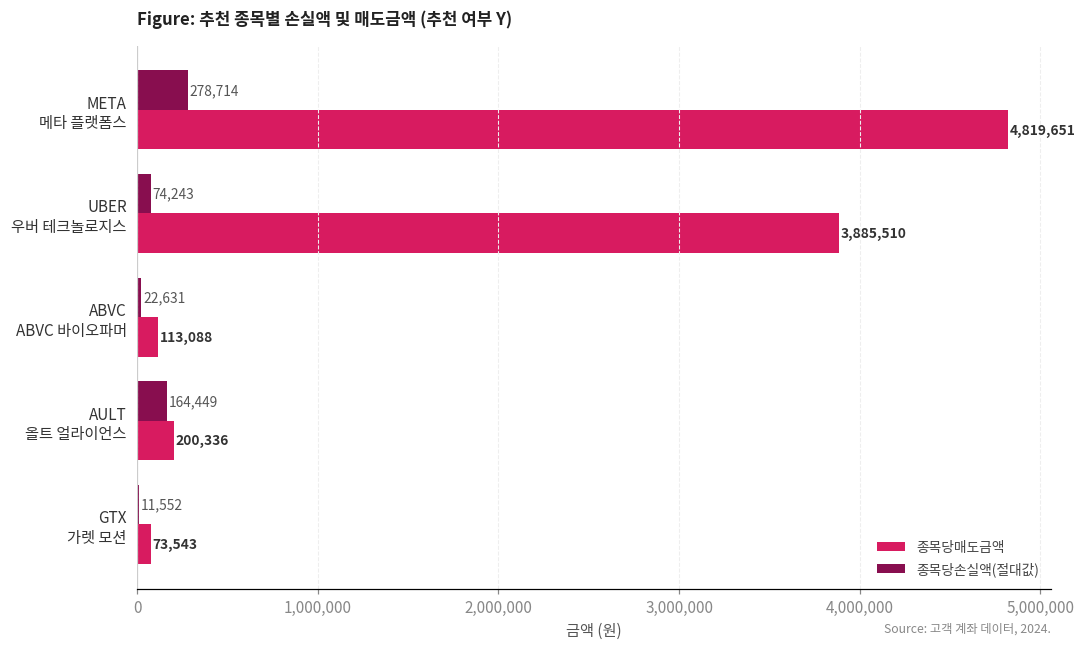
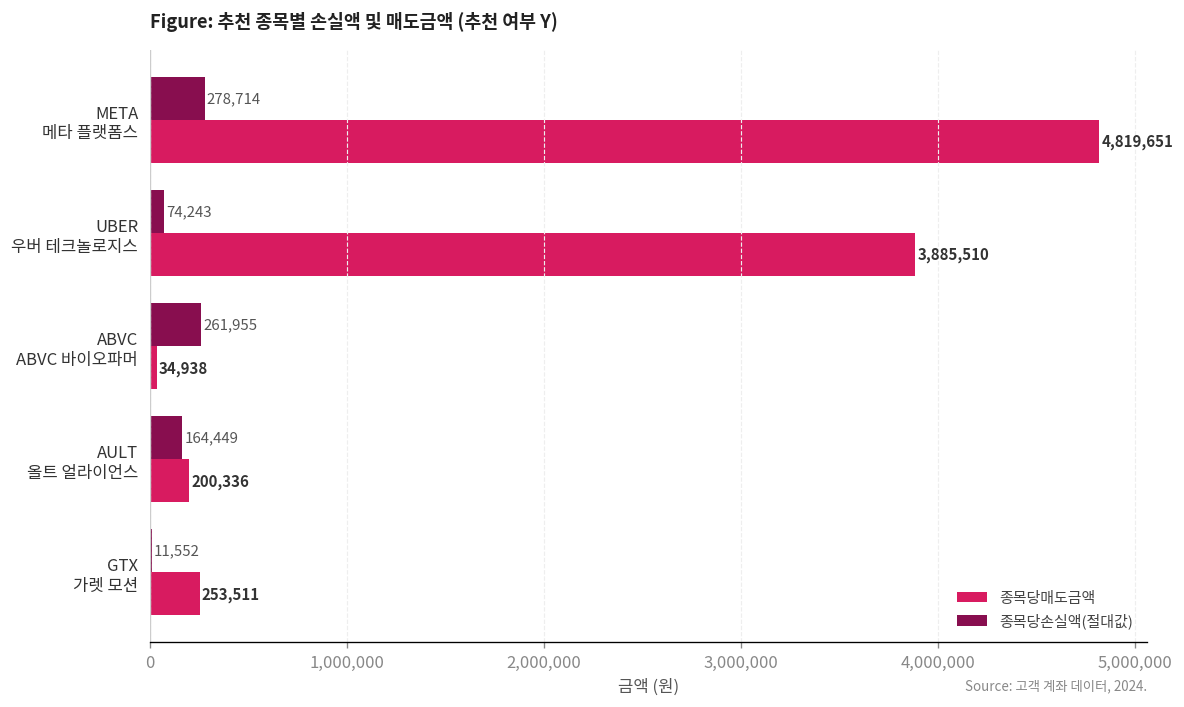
종목당손실액(절대값), ABVC ABVC 바이오파머: 22,631 -> 261,955
종목당매도금액, ABVC ABVC 바이오파머: 113,088 -> 34,938
종목당매도금액, GTX 가렛 모션: 73,543 -> 253,511
